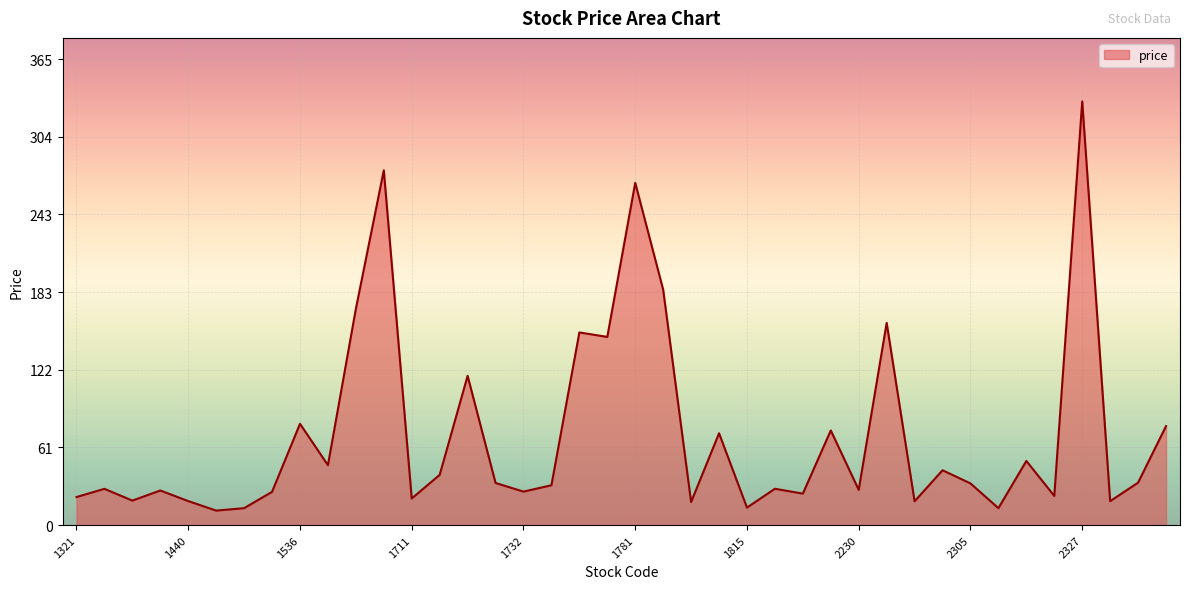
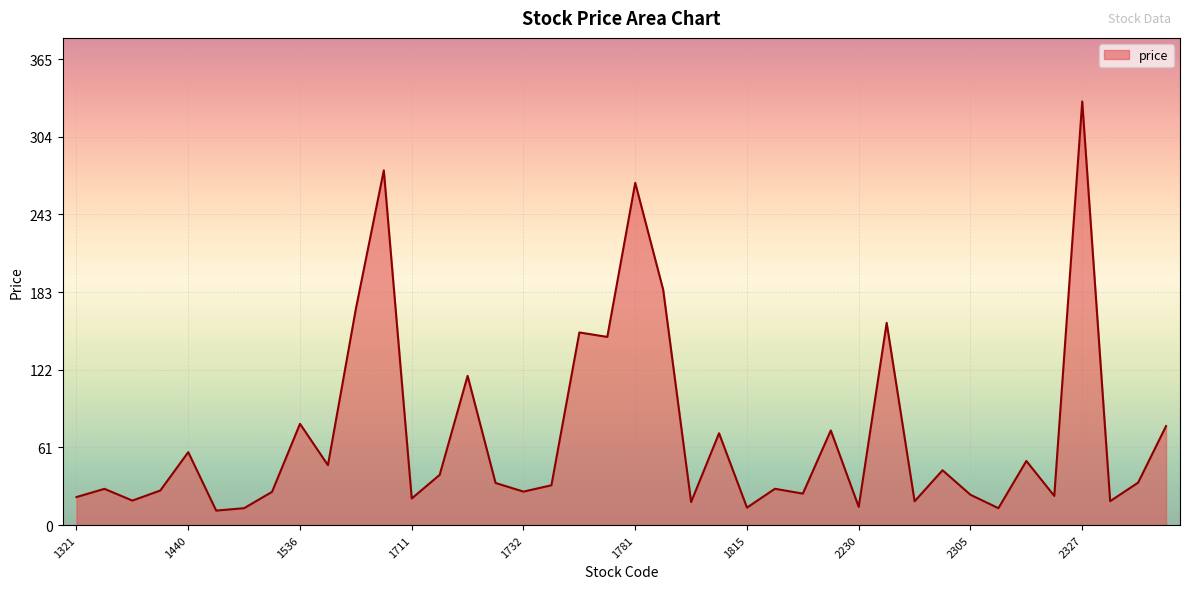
1440: 19 -> 57
2230: 28 -> 14
2305: 33 -> 24
